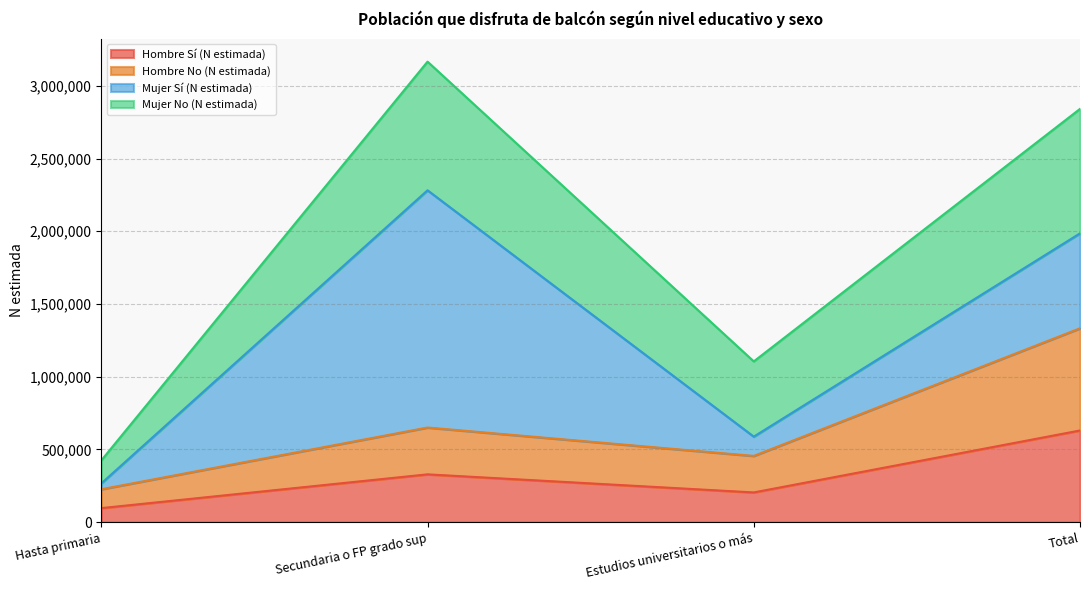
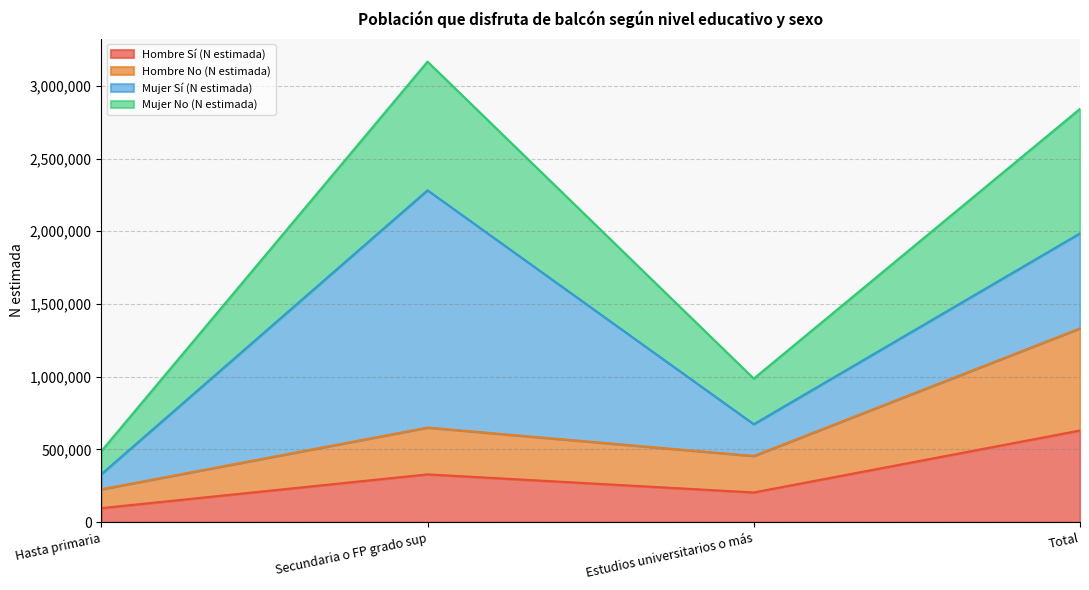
Mujer Sí (N estimada), Hasta primaria: 40,000 -> 100,000
Mujer Sí (N estimada), Estudios universitarios o más: 130,000 -> 220,000
Mujer No (N estimada), Estudios universitarios o más: 520,000 -> 310,000
